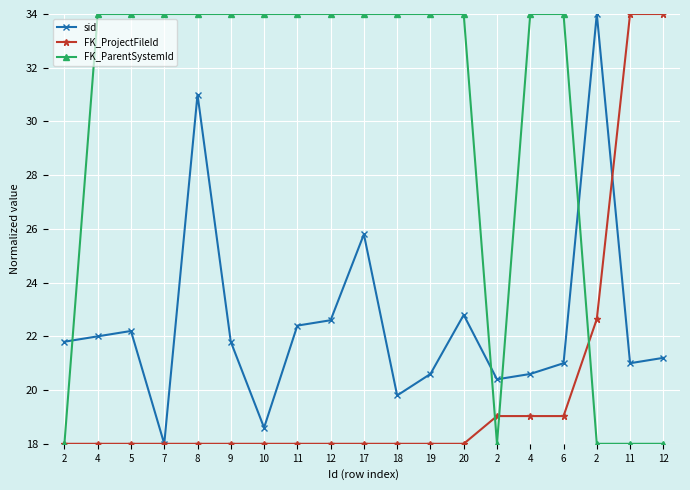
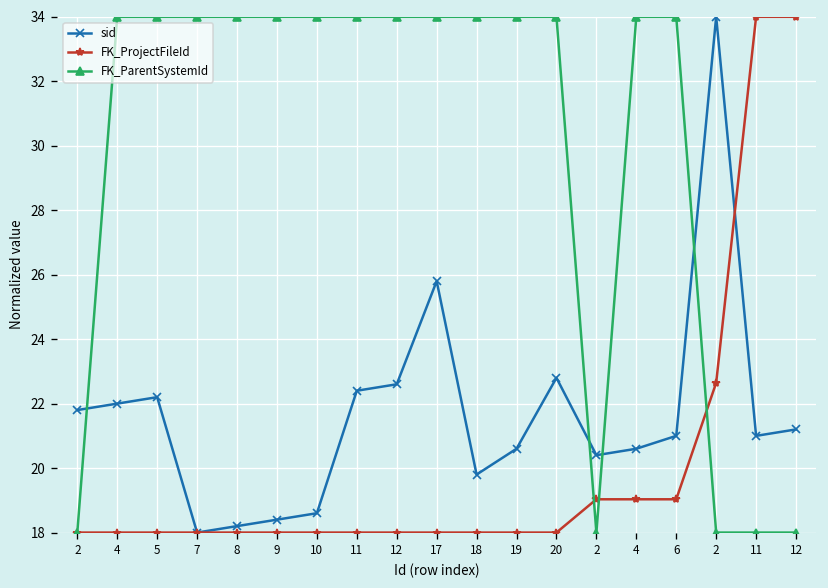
sid, 8: 31.0 -> 18.2
sid, 9: 21.8 -> 18.4
